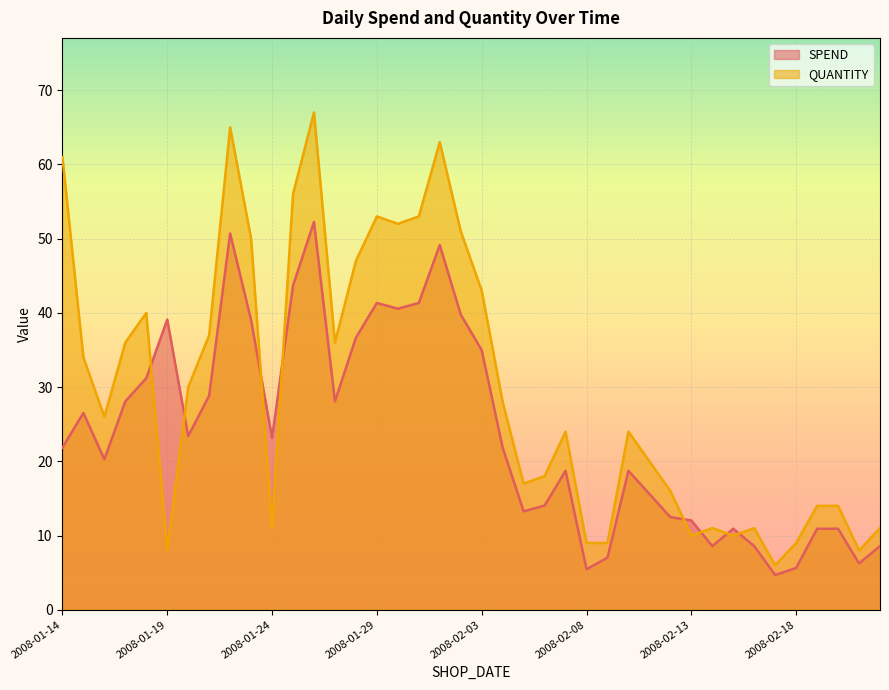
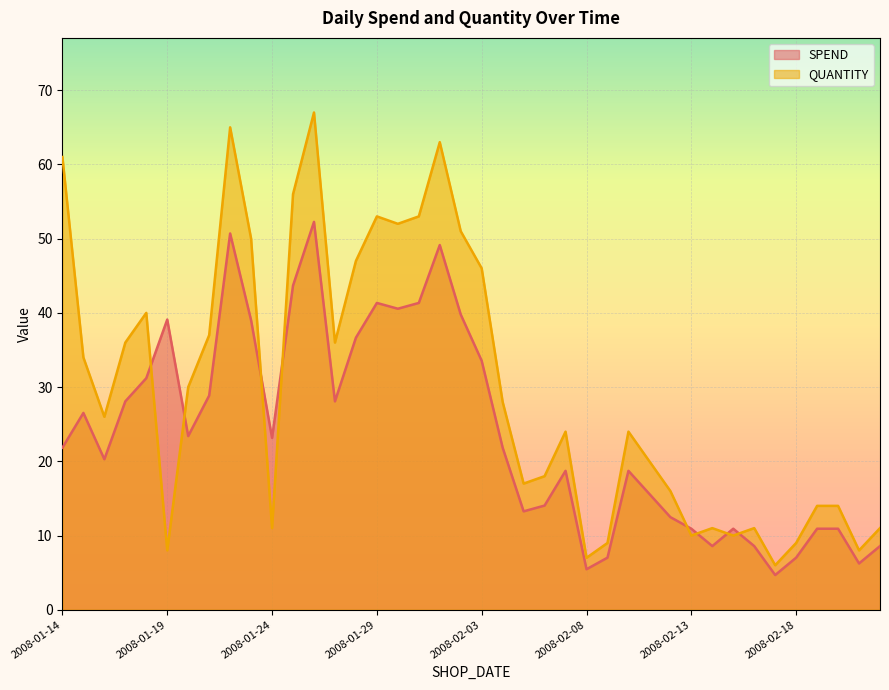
SPEND, 2008-02-03: 35 -> 34
QUANTITY, 2008-02-03: 43 -> 46
QUANTITY, 2008-02-08: 9 -> 7
SPEND, 2008-02-13: 12 -> 11
SPEND, 2008-02-18: 6 -> 7
